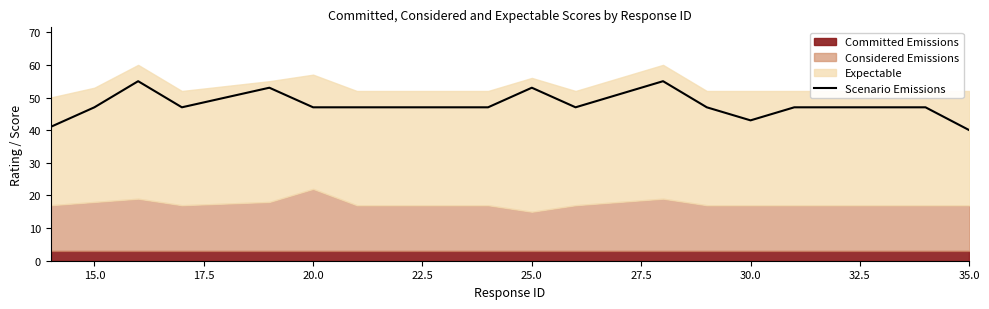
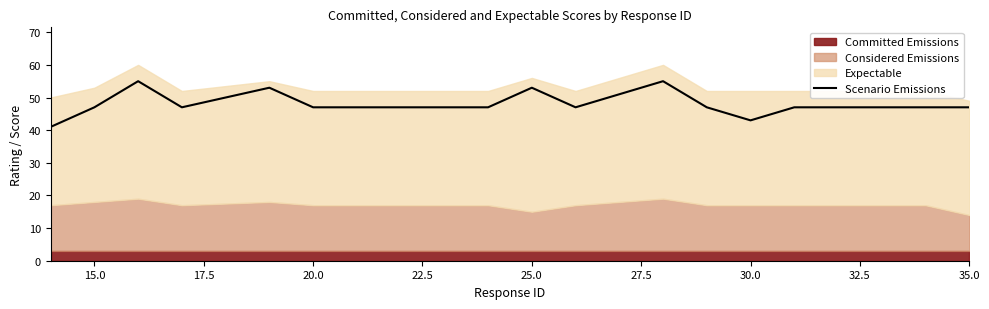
Considered Emissions, 20.0: 19 -> 14
Scenario Emissions, 35.0: 40 -> 47
Considered Emissions, 35.0: 14 -> 11
